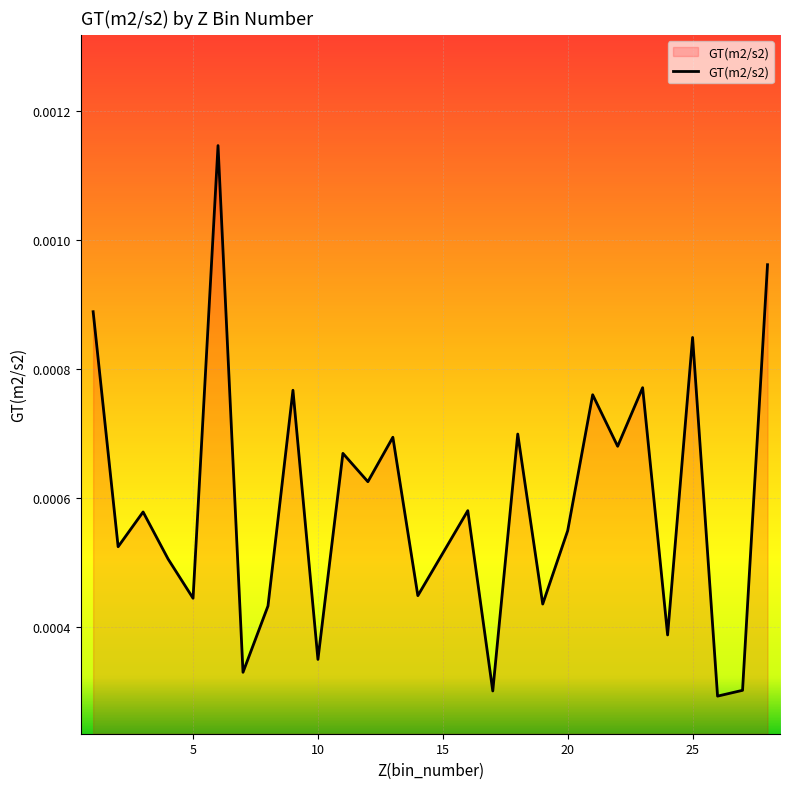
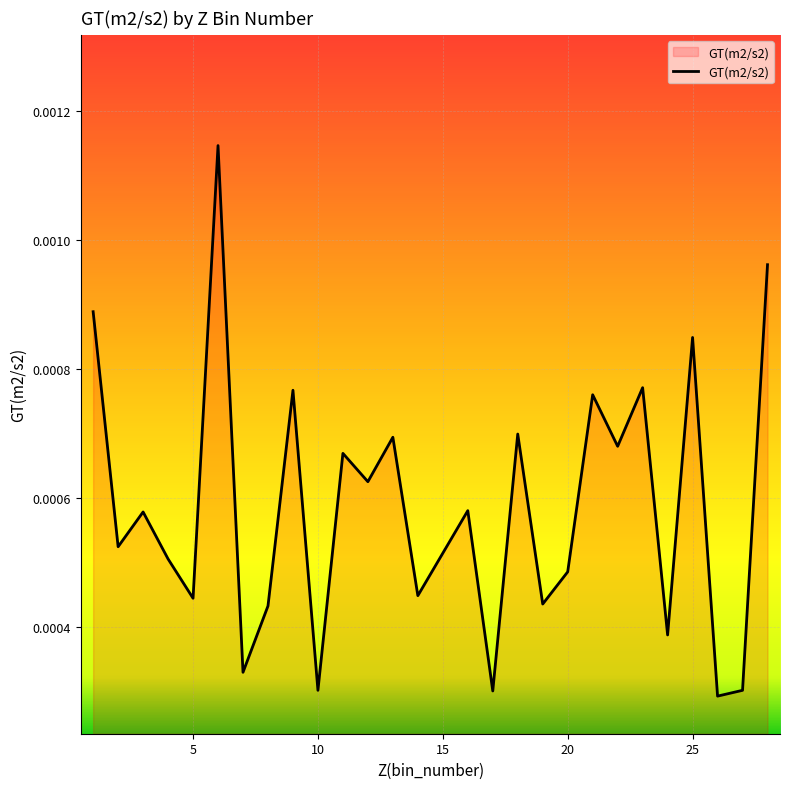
10: 0.00035 -> 0.00030
20: 0.00055 -> 0.00049
